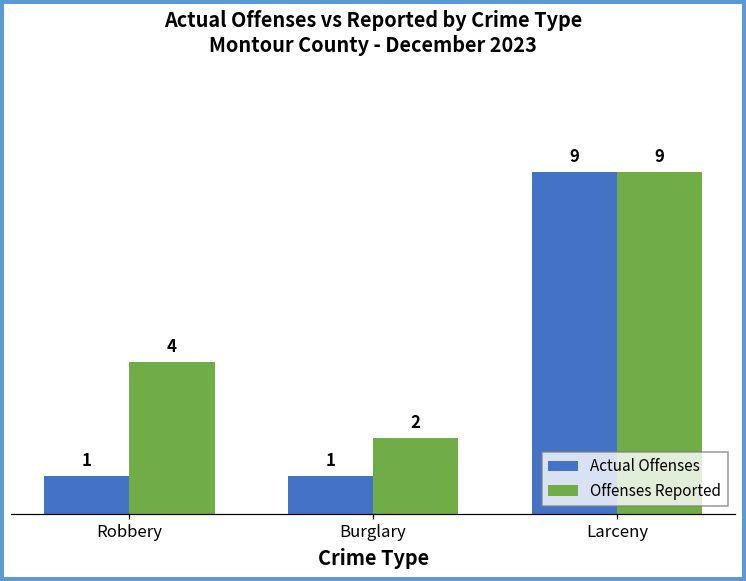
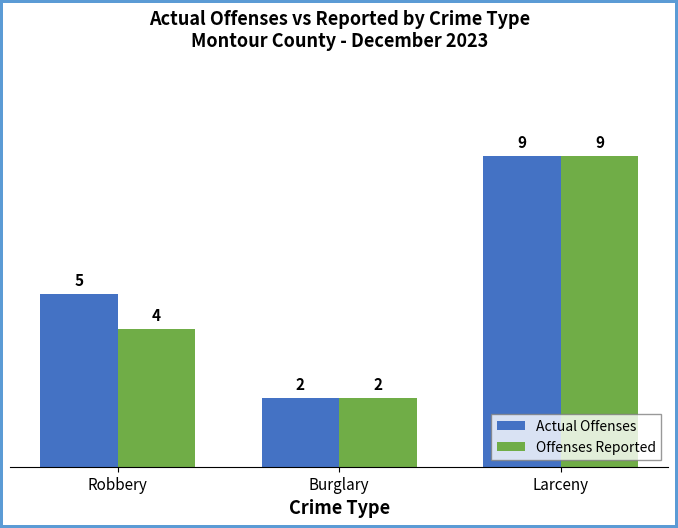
Actual Offenses, Robbery: 1 -> 5
Actual Offenses, Burglary: 1 -> 2
